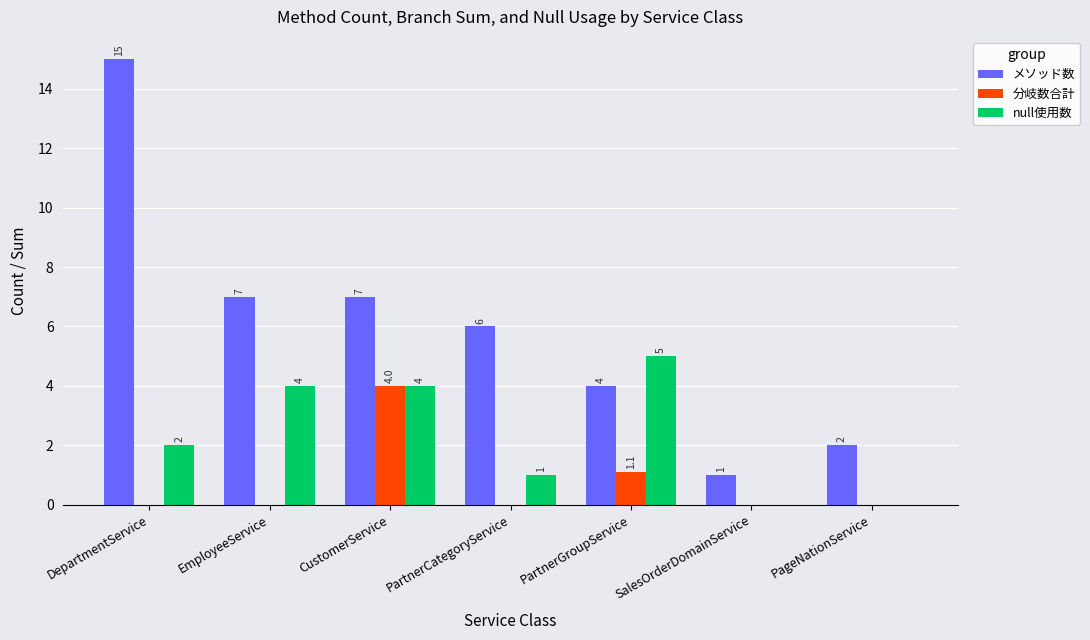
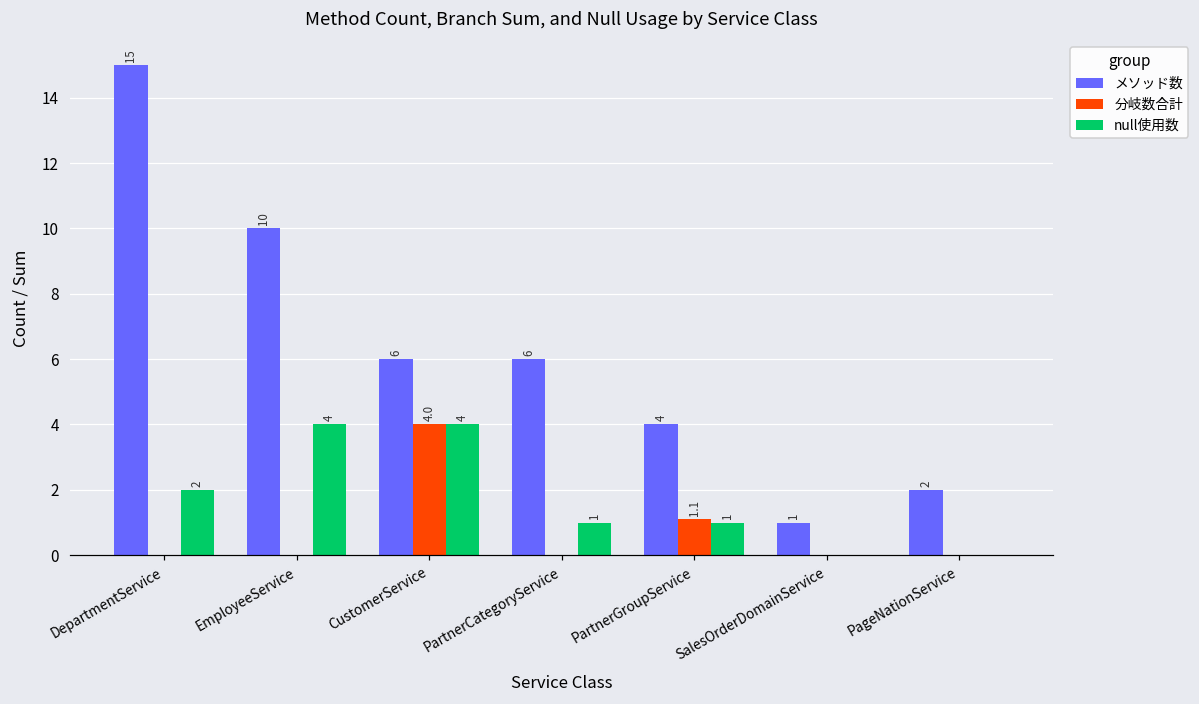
メソッド数, EmployeeService: 7 -> 10
メソッド数, CustomerService: 7 -> 6
null使用数, PartnerGroupService: 5 -> 1
